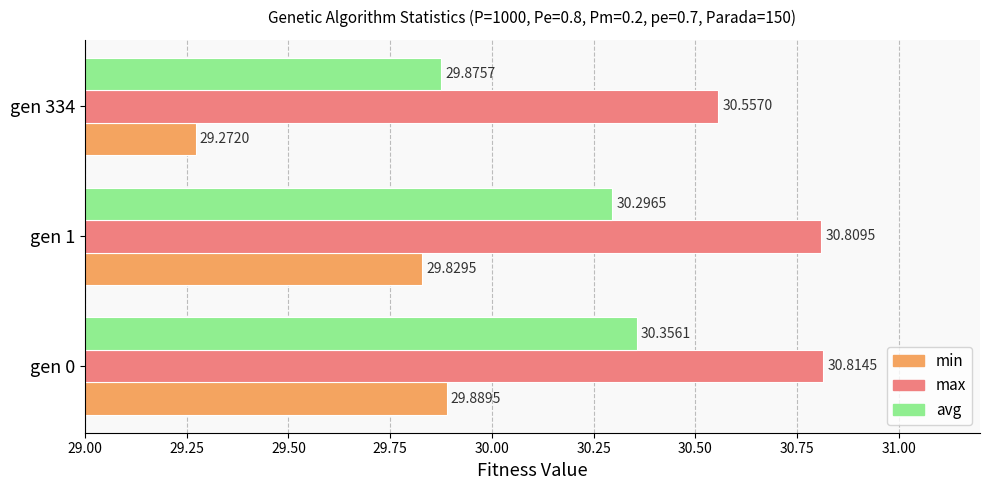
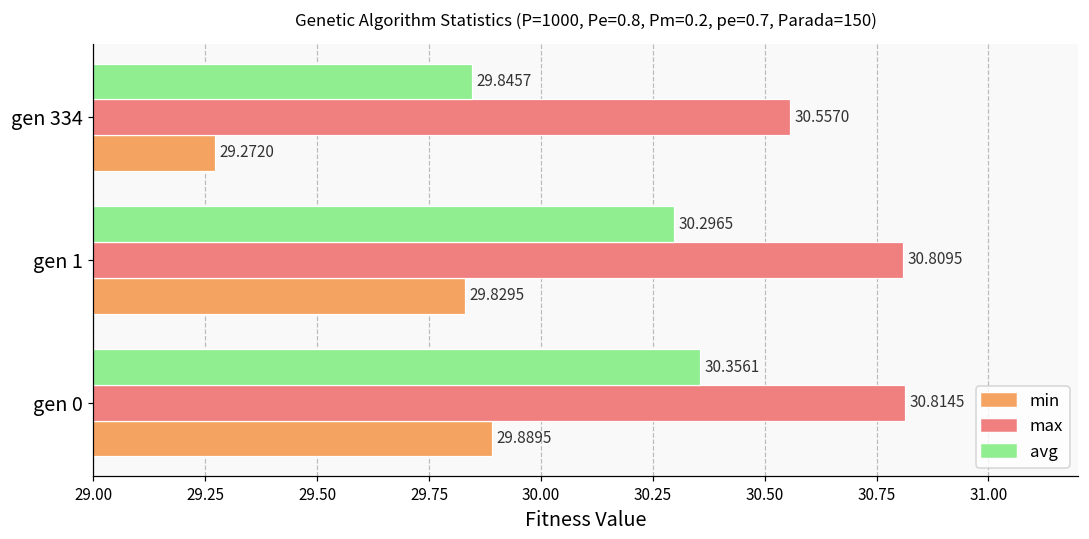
avg, gen 334: 29.8757 -> 29.8457
